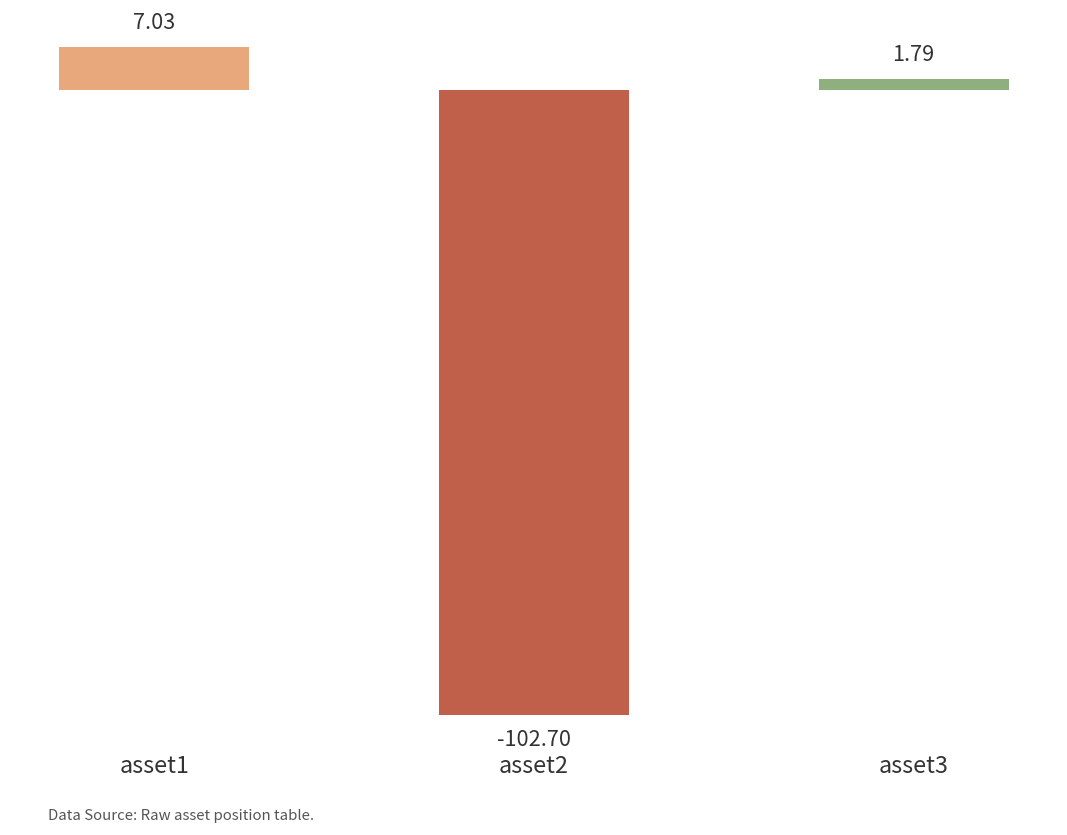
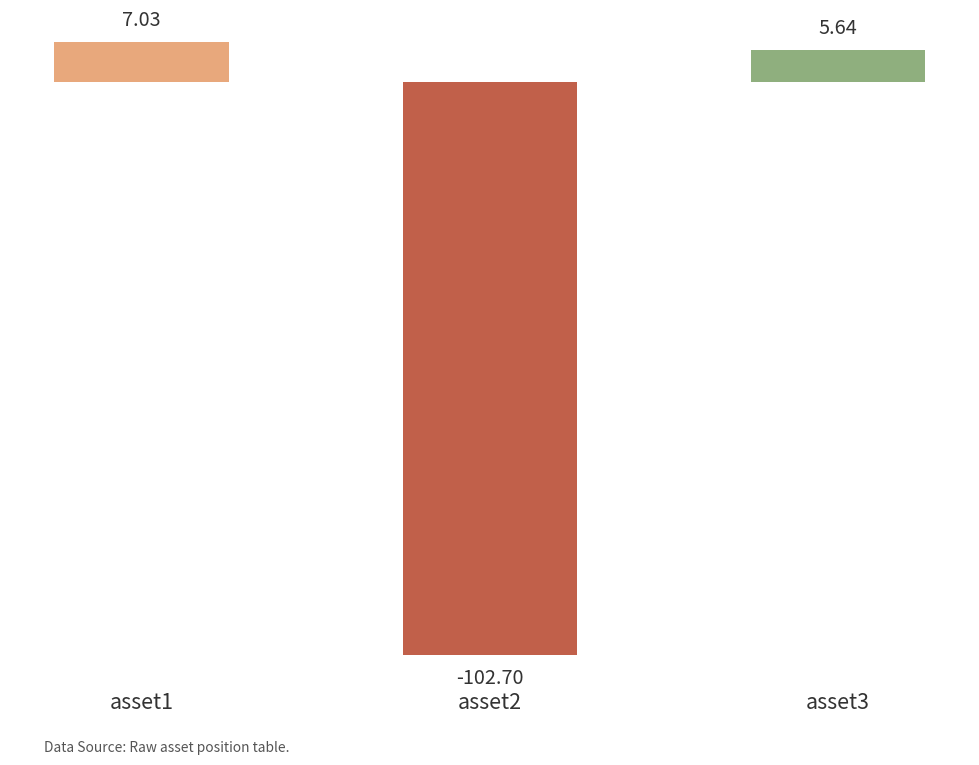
asset3: 1.79 -> 5.64
